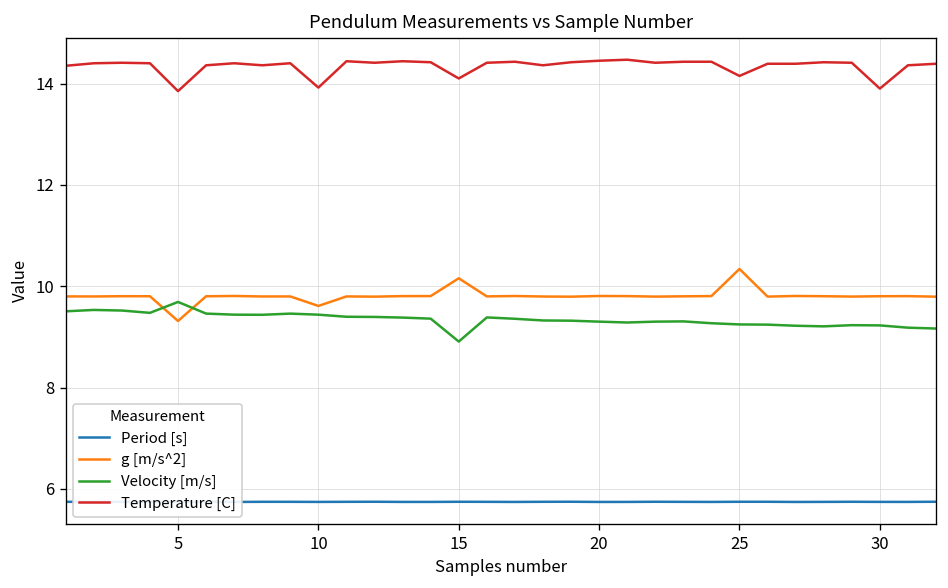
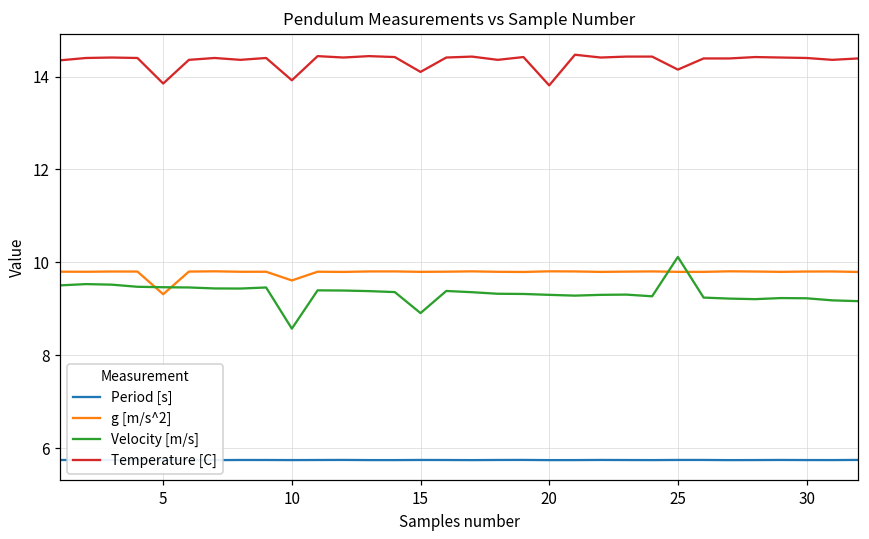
Velocity [m/s], 5: 9.7 -> 9.5
Velocity [m/s], 10: 9.4 -> 8.6
g [m/s^2], 15: 10.2 -> 9.8
Temperature [C], 20: 14.5 -> 13.8
g [m/s^2], 25: 10.3 -> 9.8
Velocity [m/s], 25: 9.2 -> 10.1
Temperature [C], 30: 13.9 -> 14.4
